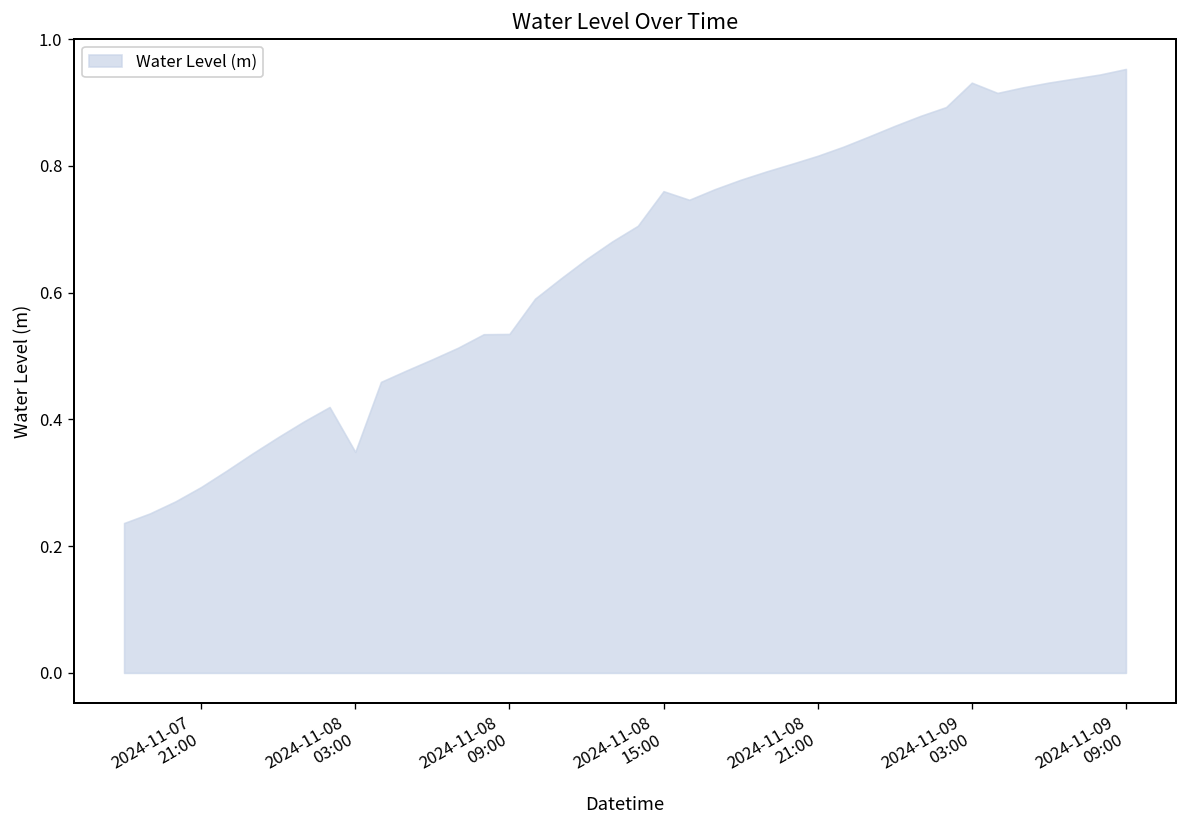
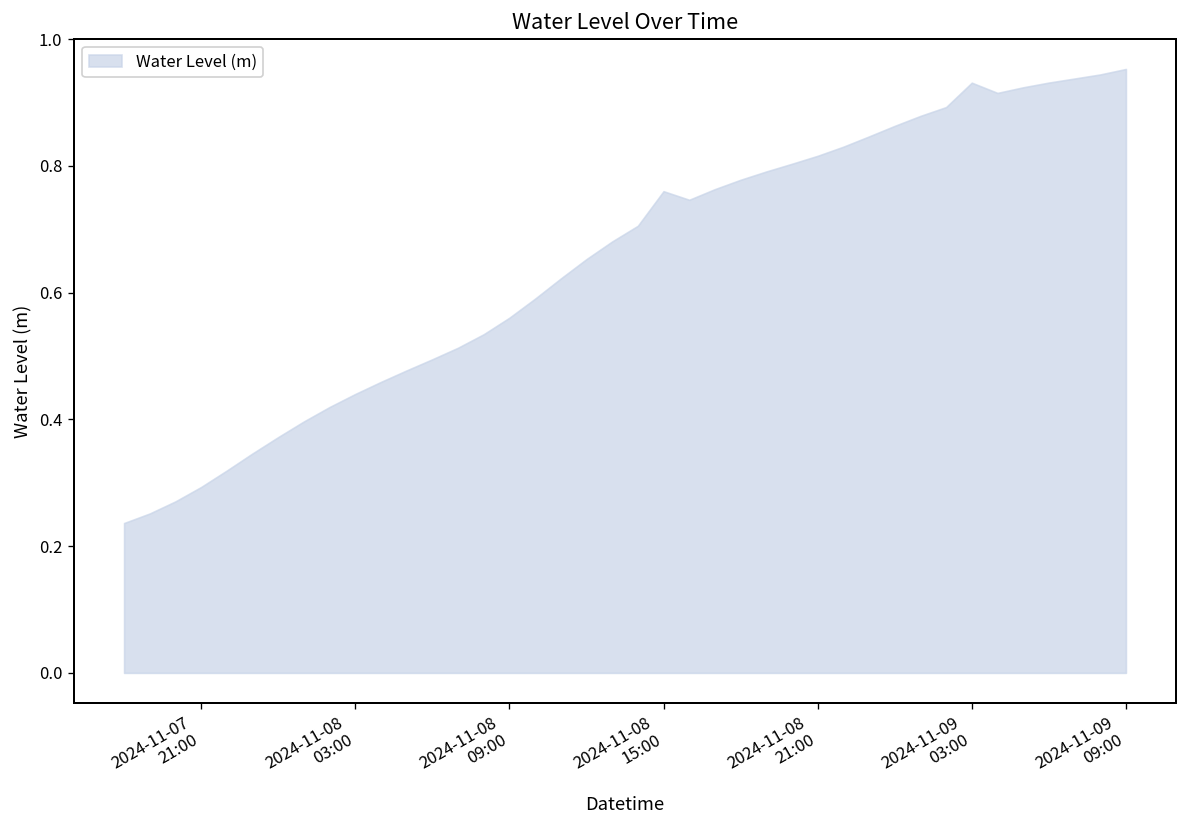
2024-11-08 03:00: 0.35 -> 0.44
2024-11-08 09:00: 0.53 -> 0.56
